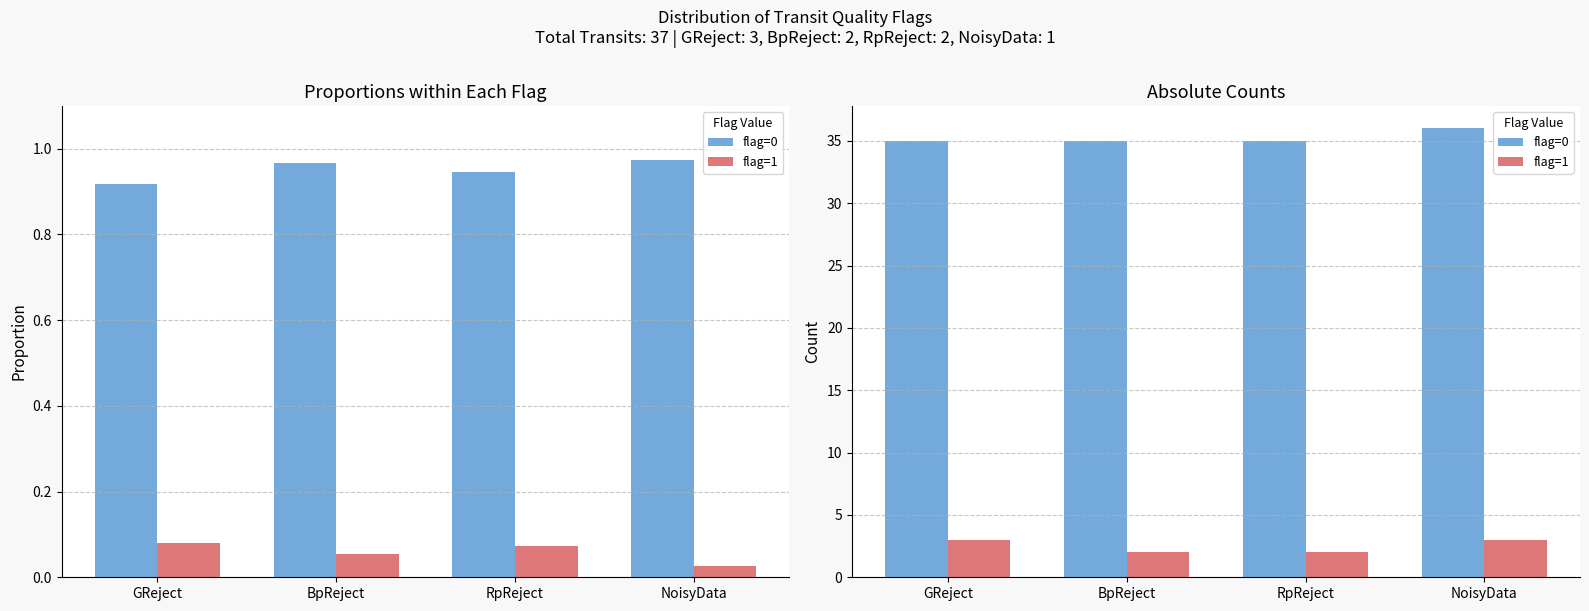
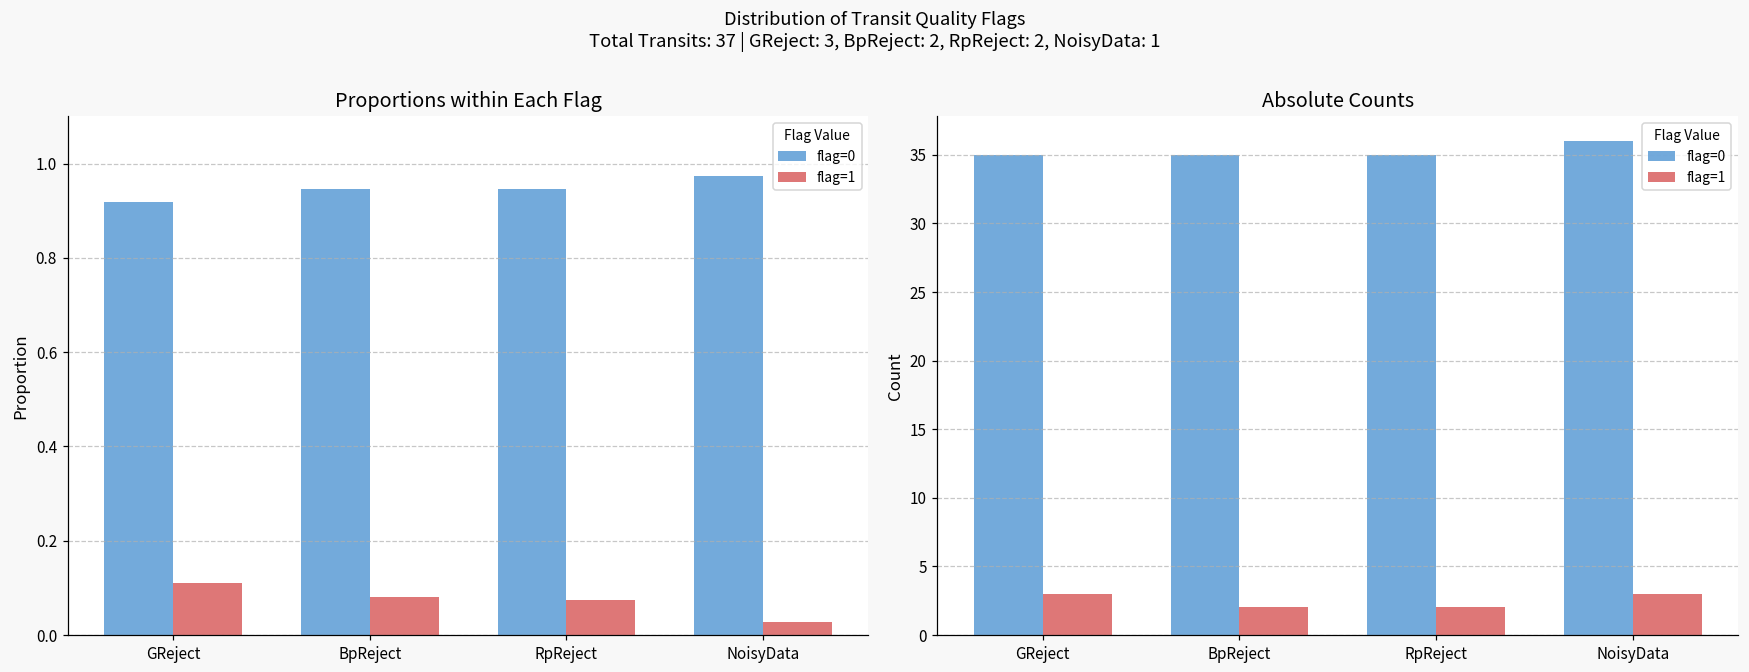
Proportions within Each Flag, flag=1, GReject: 0.08 -> 0.11
Proportions within Each Flag, flag=0, BpReject: 0.97 -> 0.95
Proportions within Each Flag, flag=1, BpReject: 0.05 -> 0.08
